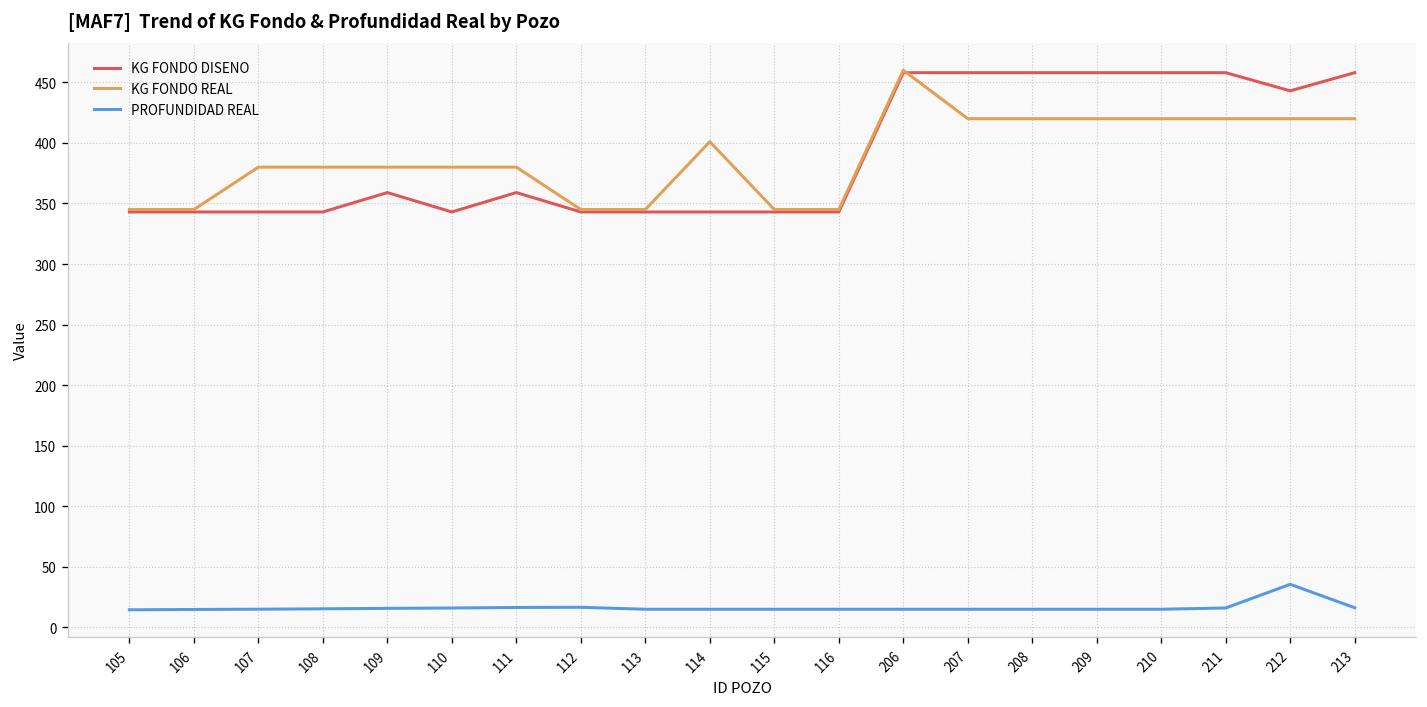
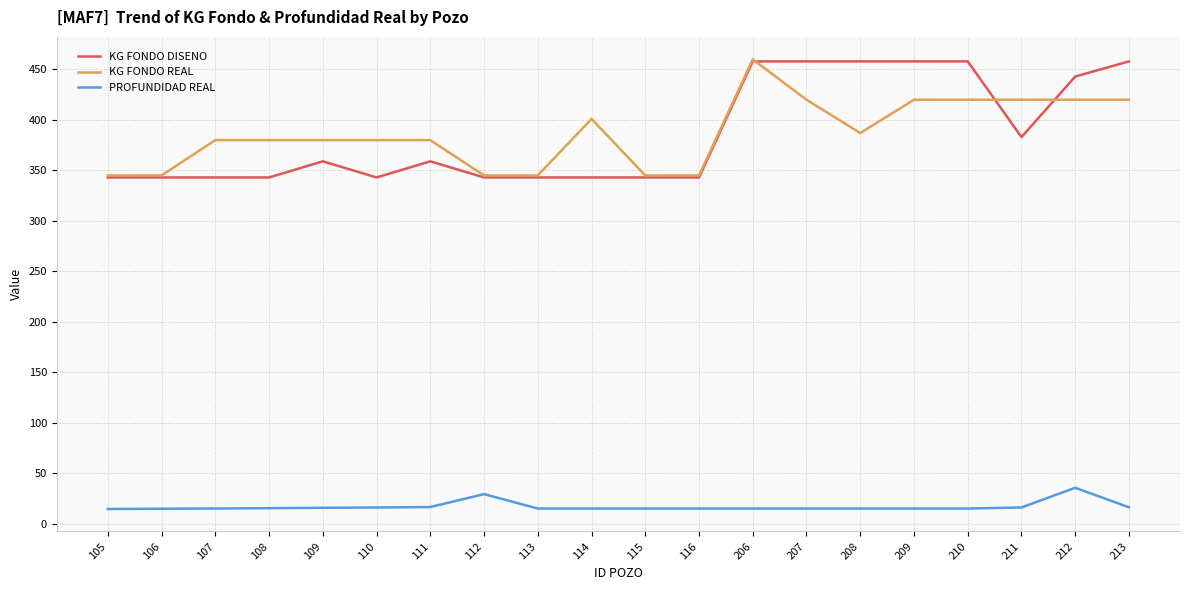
PROFUNDIDAD REAL, 112: 17 -> 29
KG FONDO REAL, 208: 420 -> 387
KG FONDO DISENO, 211: 458 -> 383
